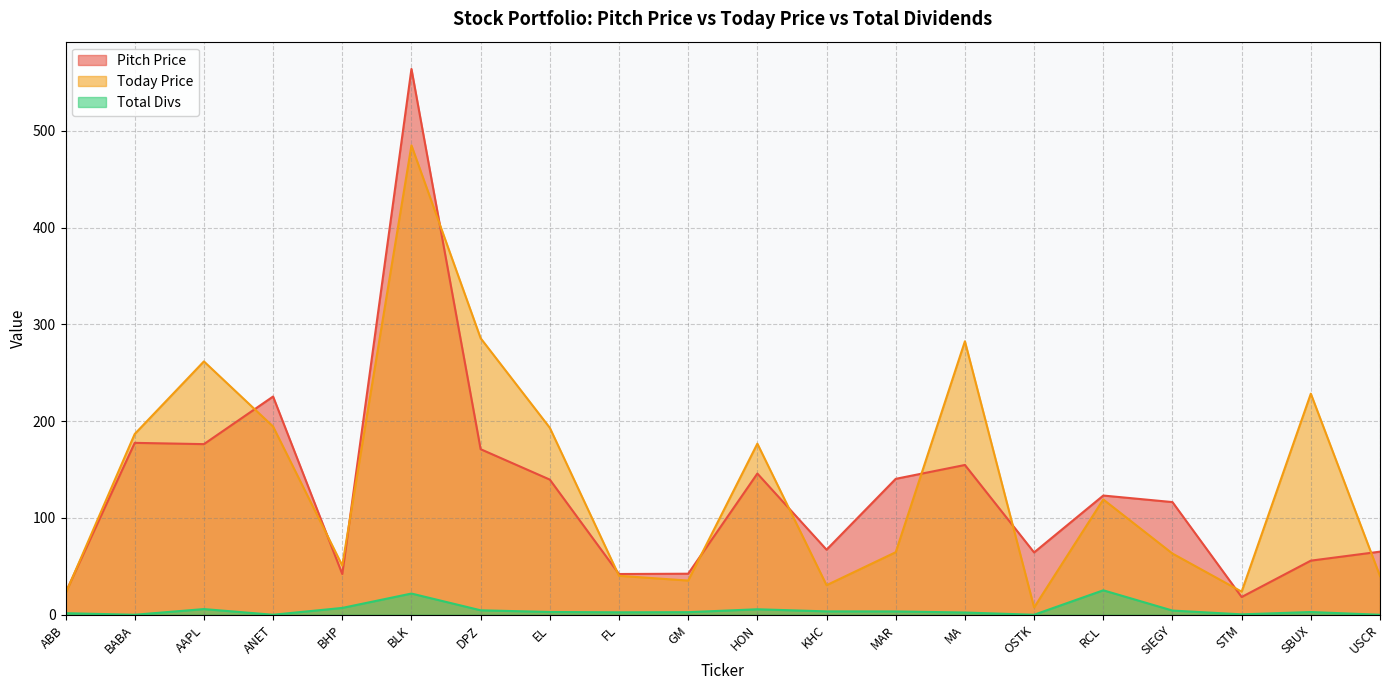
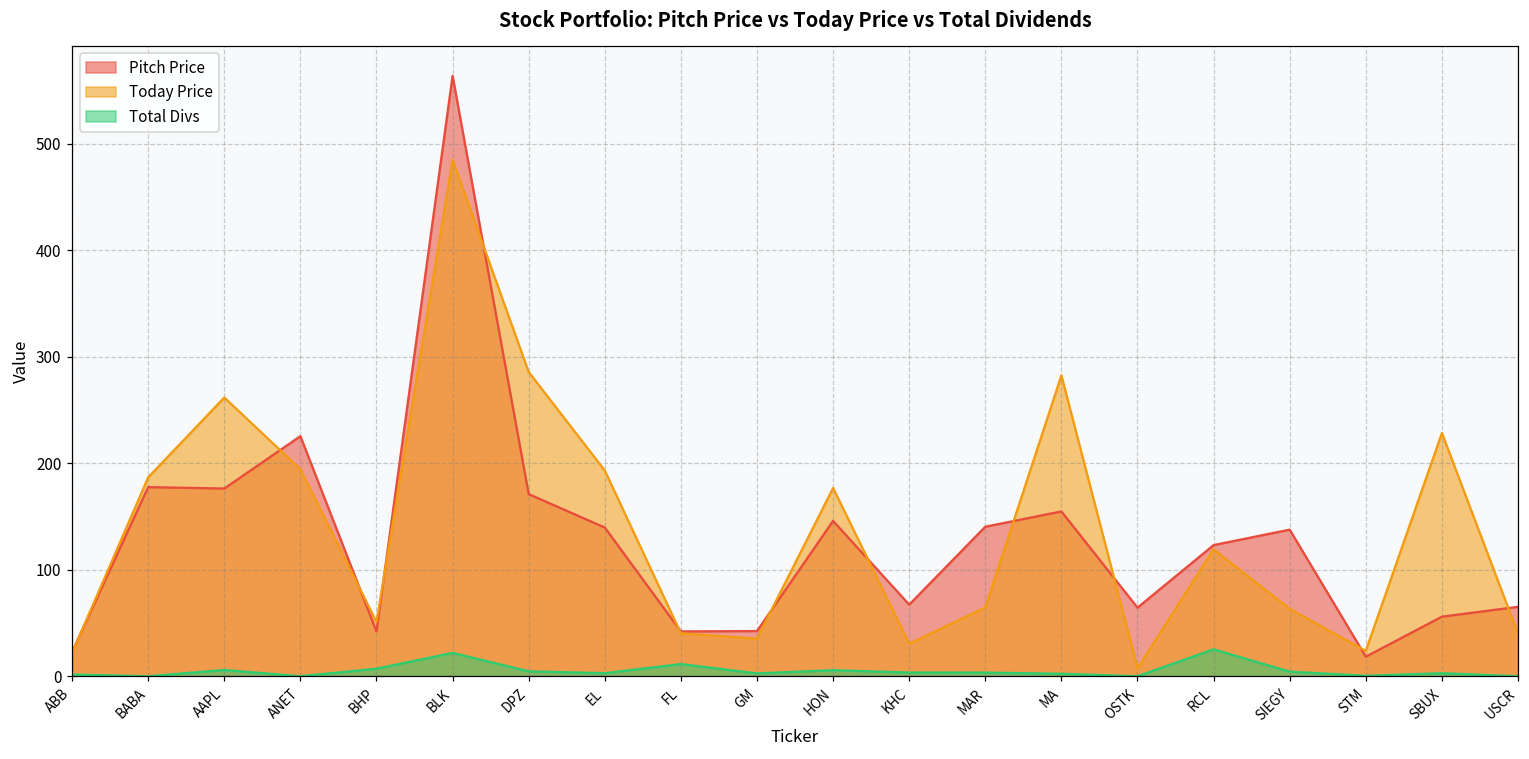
Total Divs, FL: 0 -> 10
Pitch Price, SIEGY: 120 -> 140
